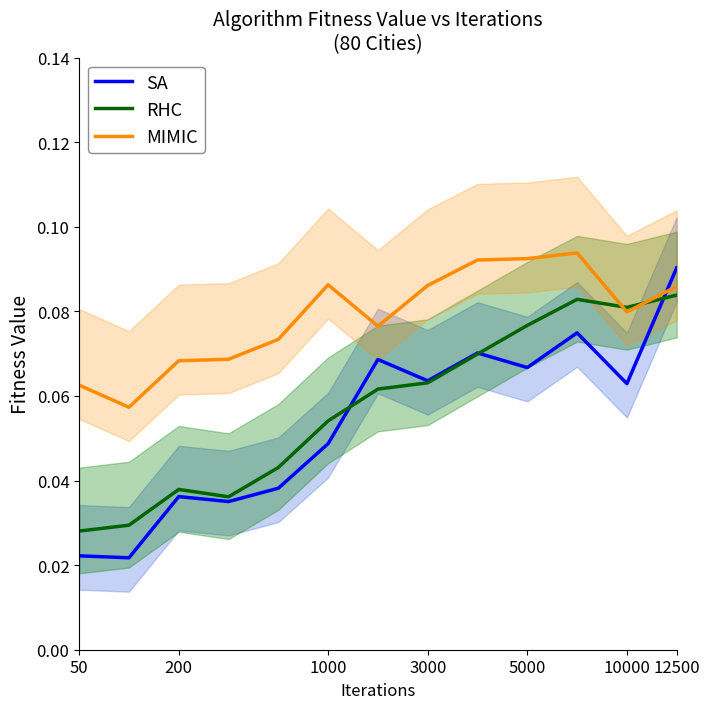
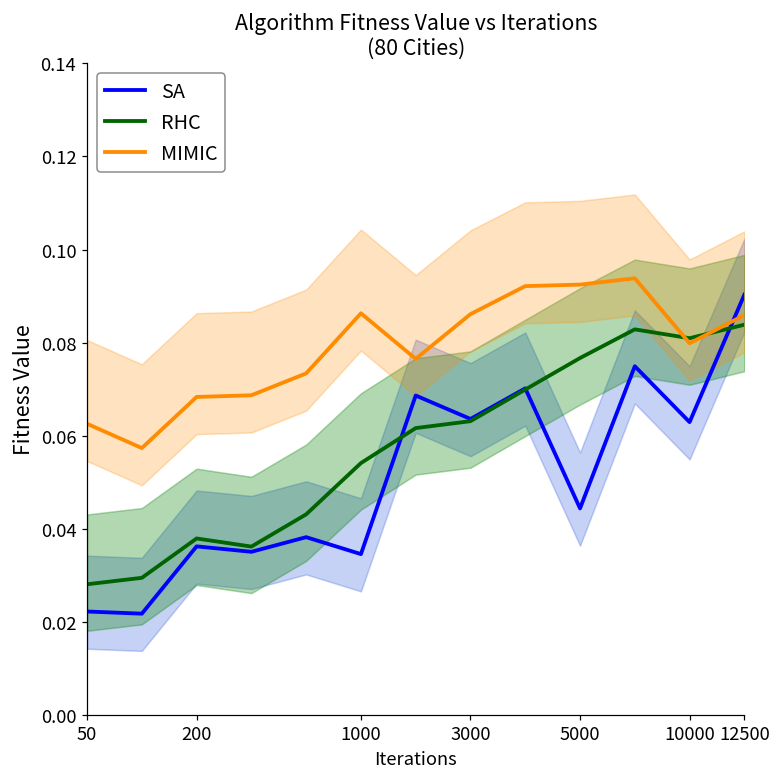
SA, 1000: 0.049 -> 0.035
SA, 5000: 0.067 -> 0.044
